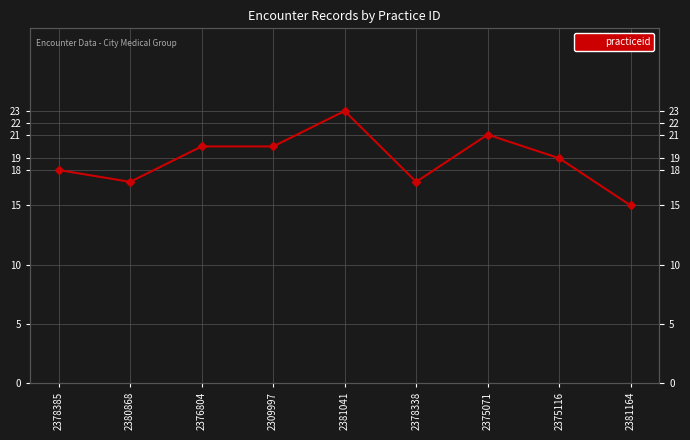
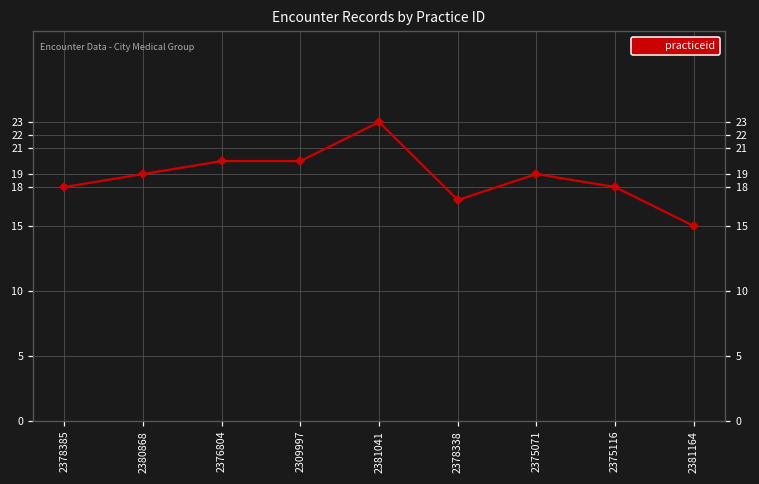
2380868: 17 -> 19
2375071: 21 -> 19
2375116: 19 -> 18
